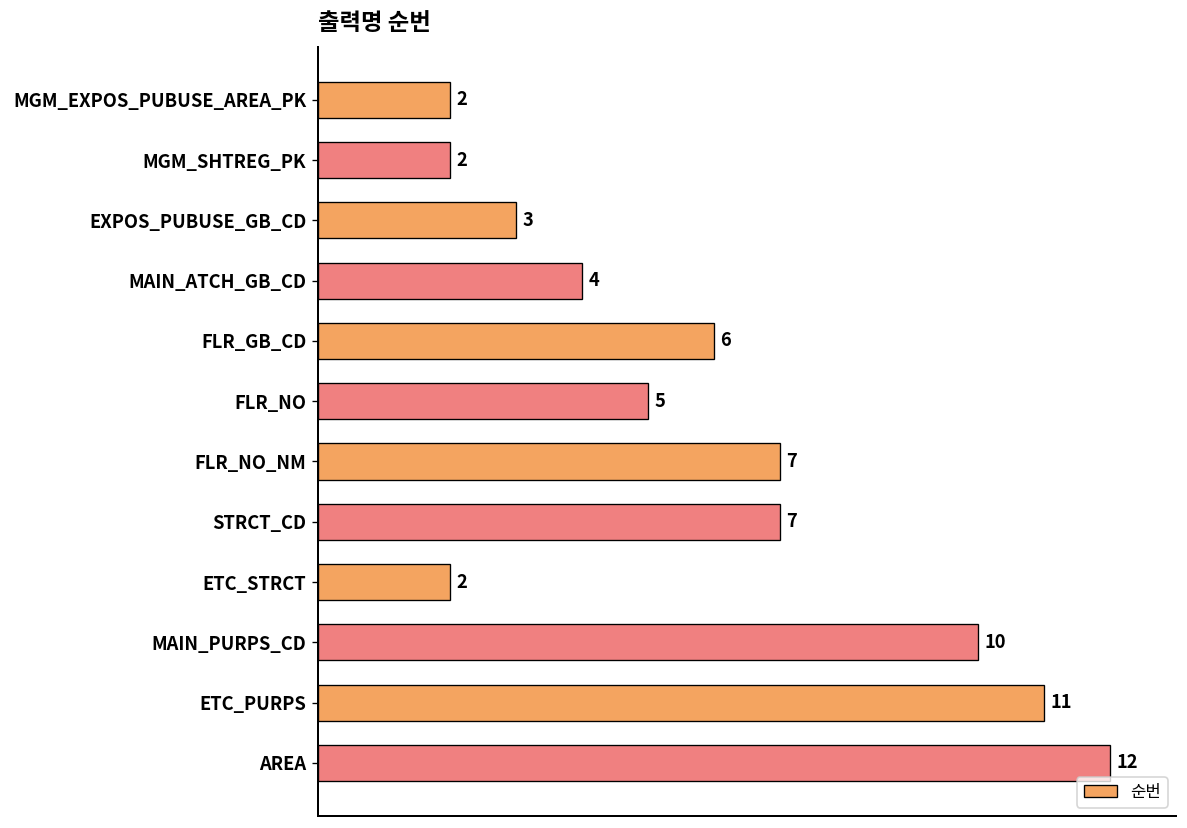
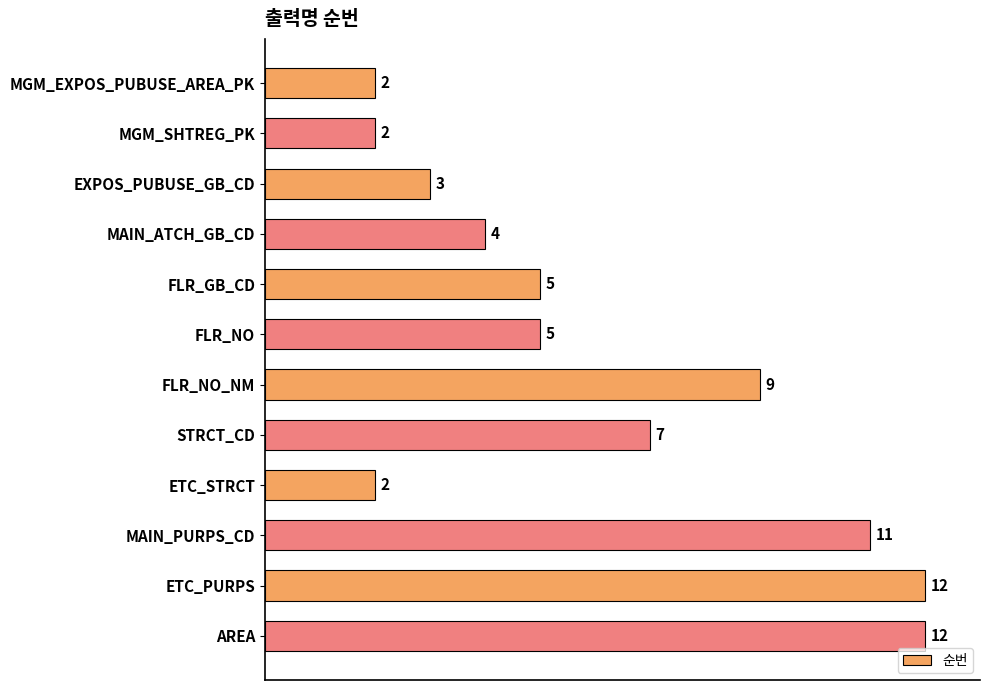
FLR_GB_CD: 6 -> 5
FLR_NO_NM: 7 -> 9
MAIN_PURPS_CD: 10 -> 11
ETC_PURPS: 11 -> 12
